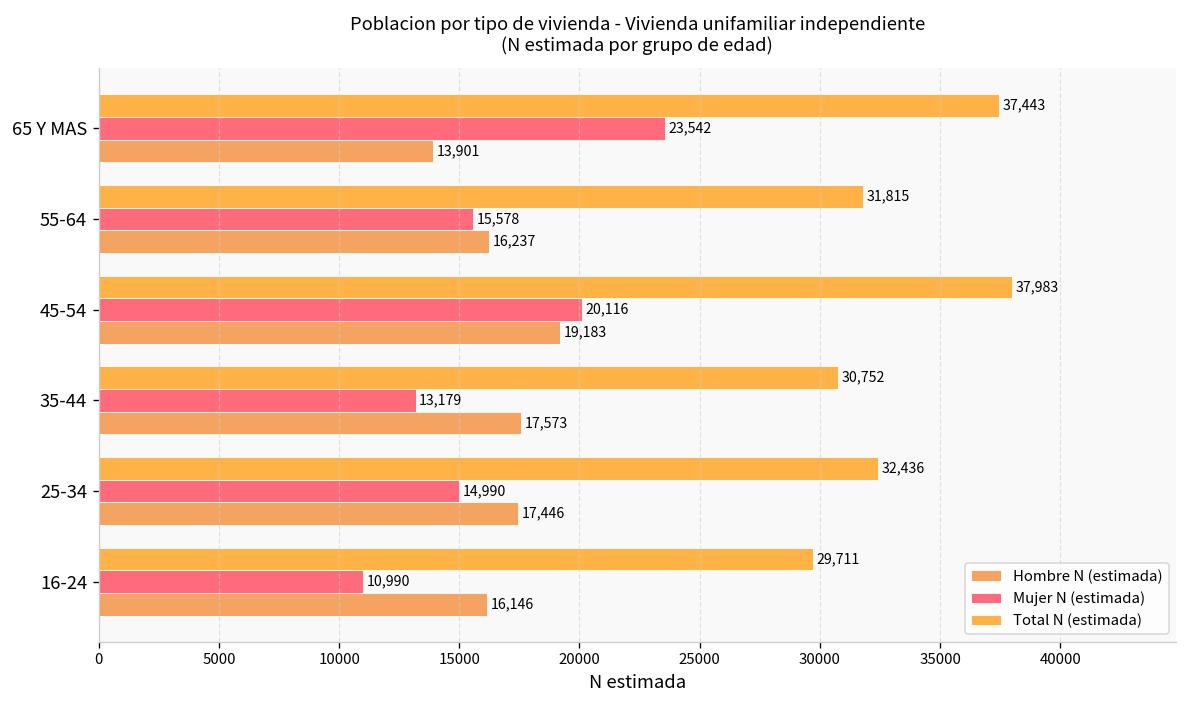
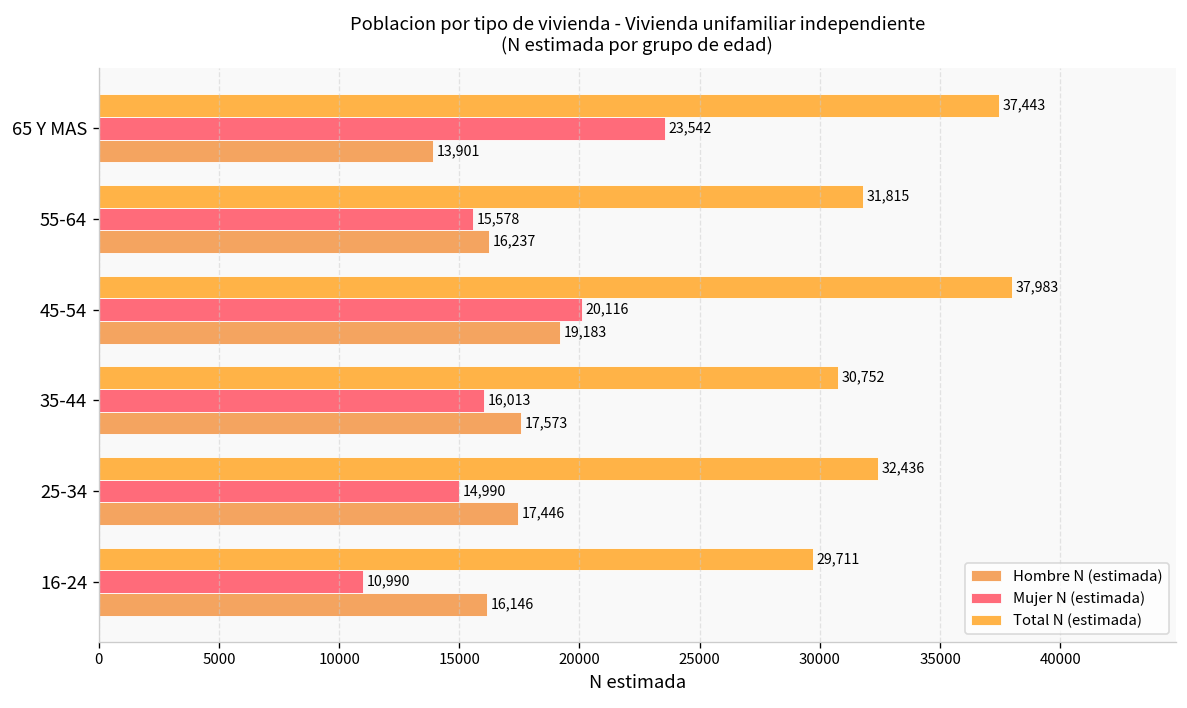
Mujer N (estimada), 35-44: 13,179 -> 16,013
